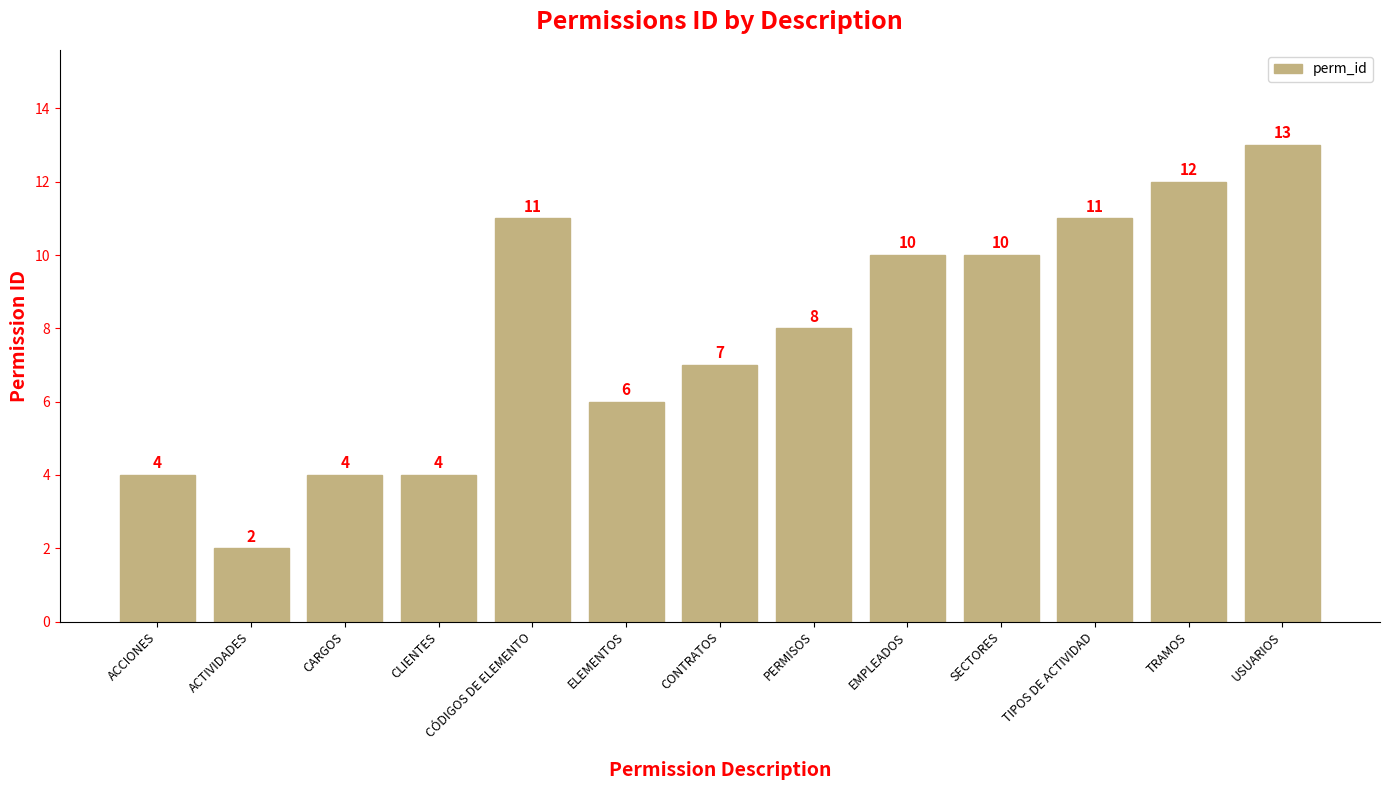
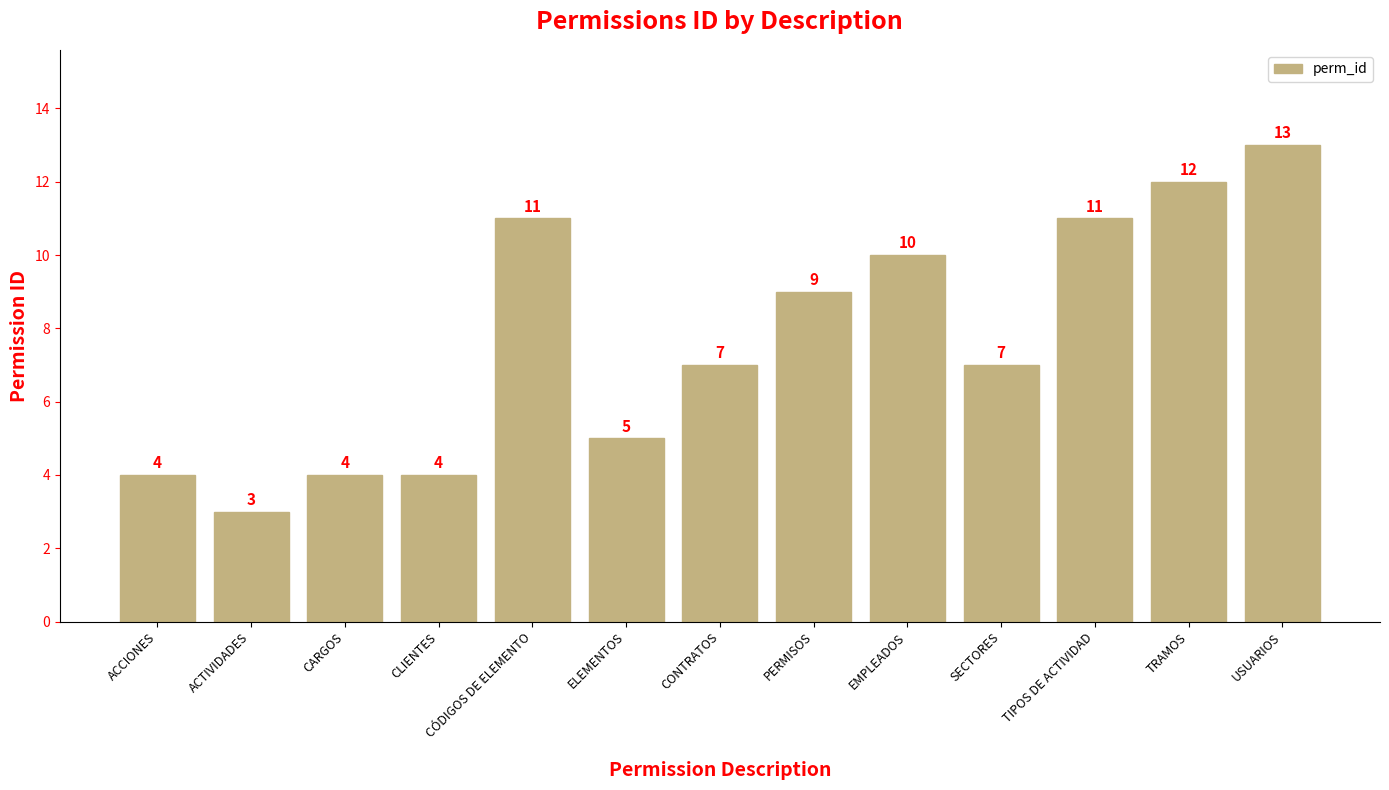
ACTIVIDADES: 2 -> 3
ELEMENTOS: 6 -> 5
PERMISOS: 8 -> 9
SECTORES: 10 -> 7
